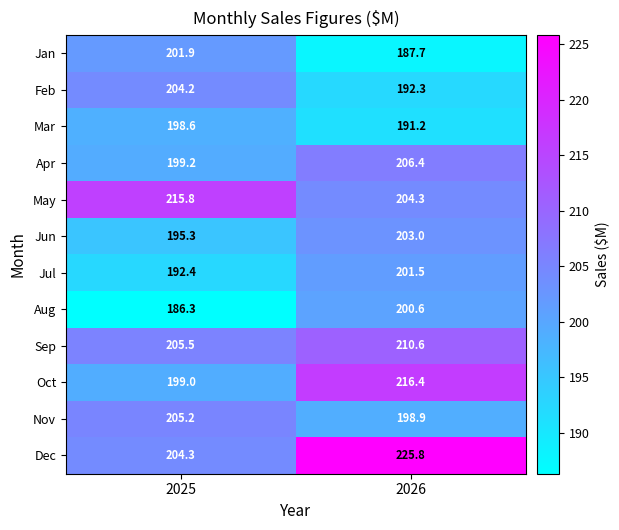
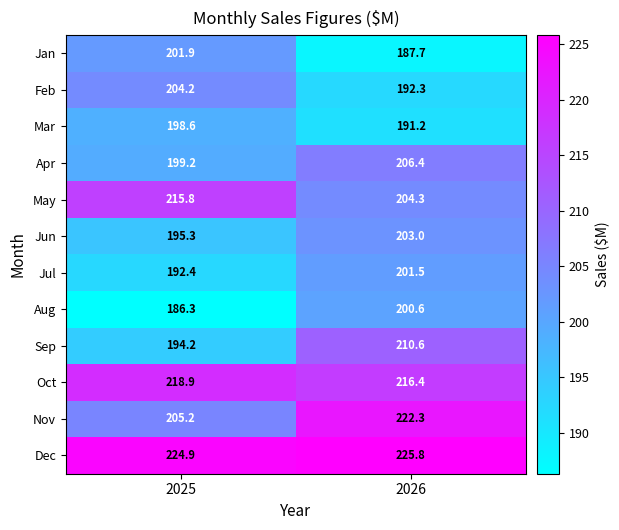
Sep, 2025: 205.5 -> 194.2
Oct, 2025: 199.0 -> 218.9
Nov, 2026: 198.9 -> 222.3
Dec, 2025: 204.3 -> 224.9
